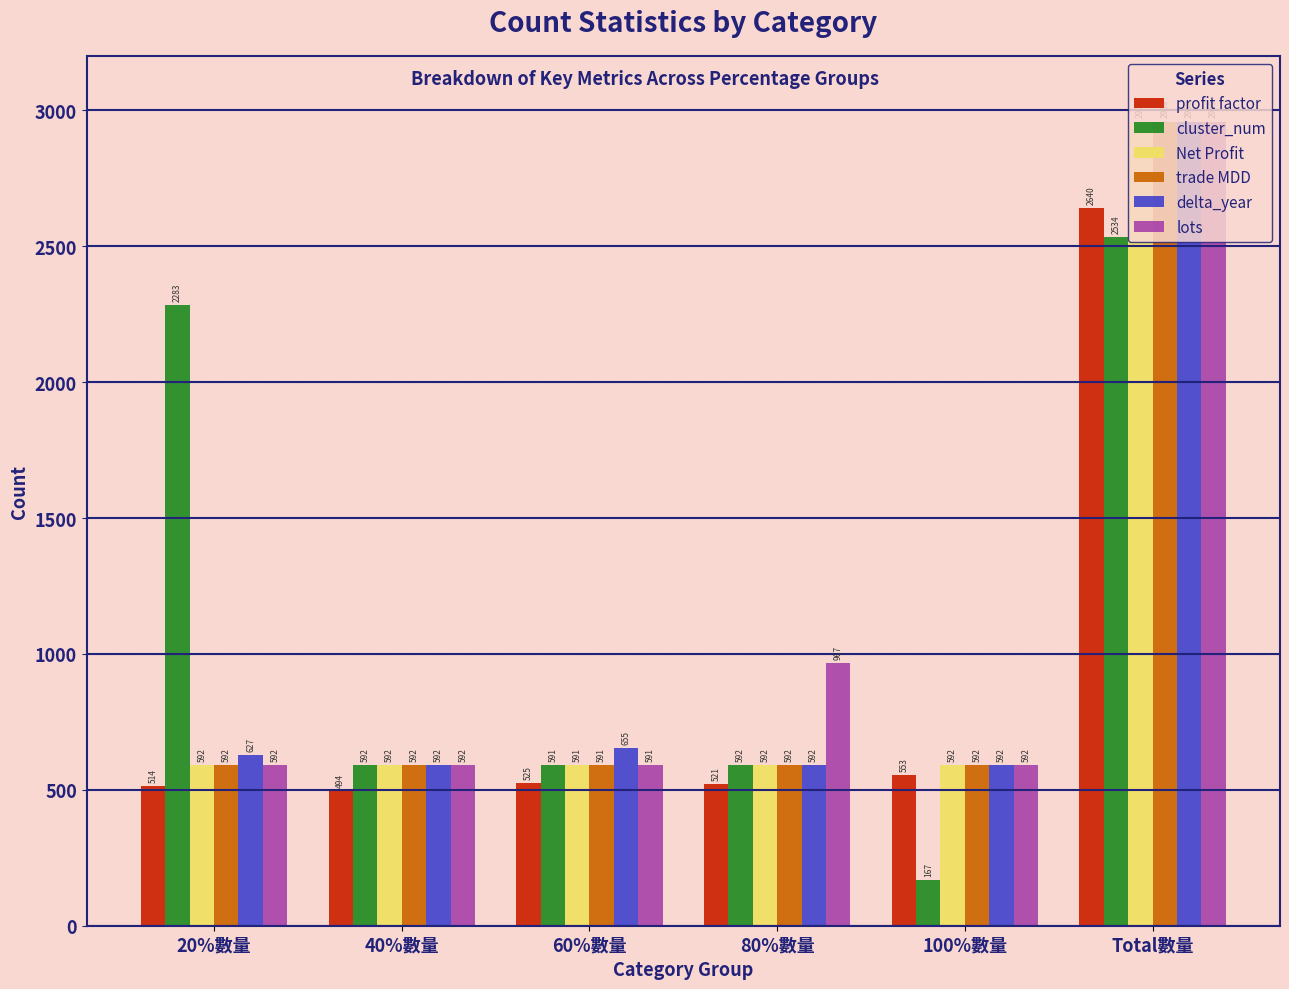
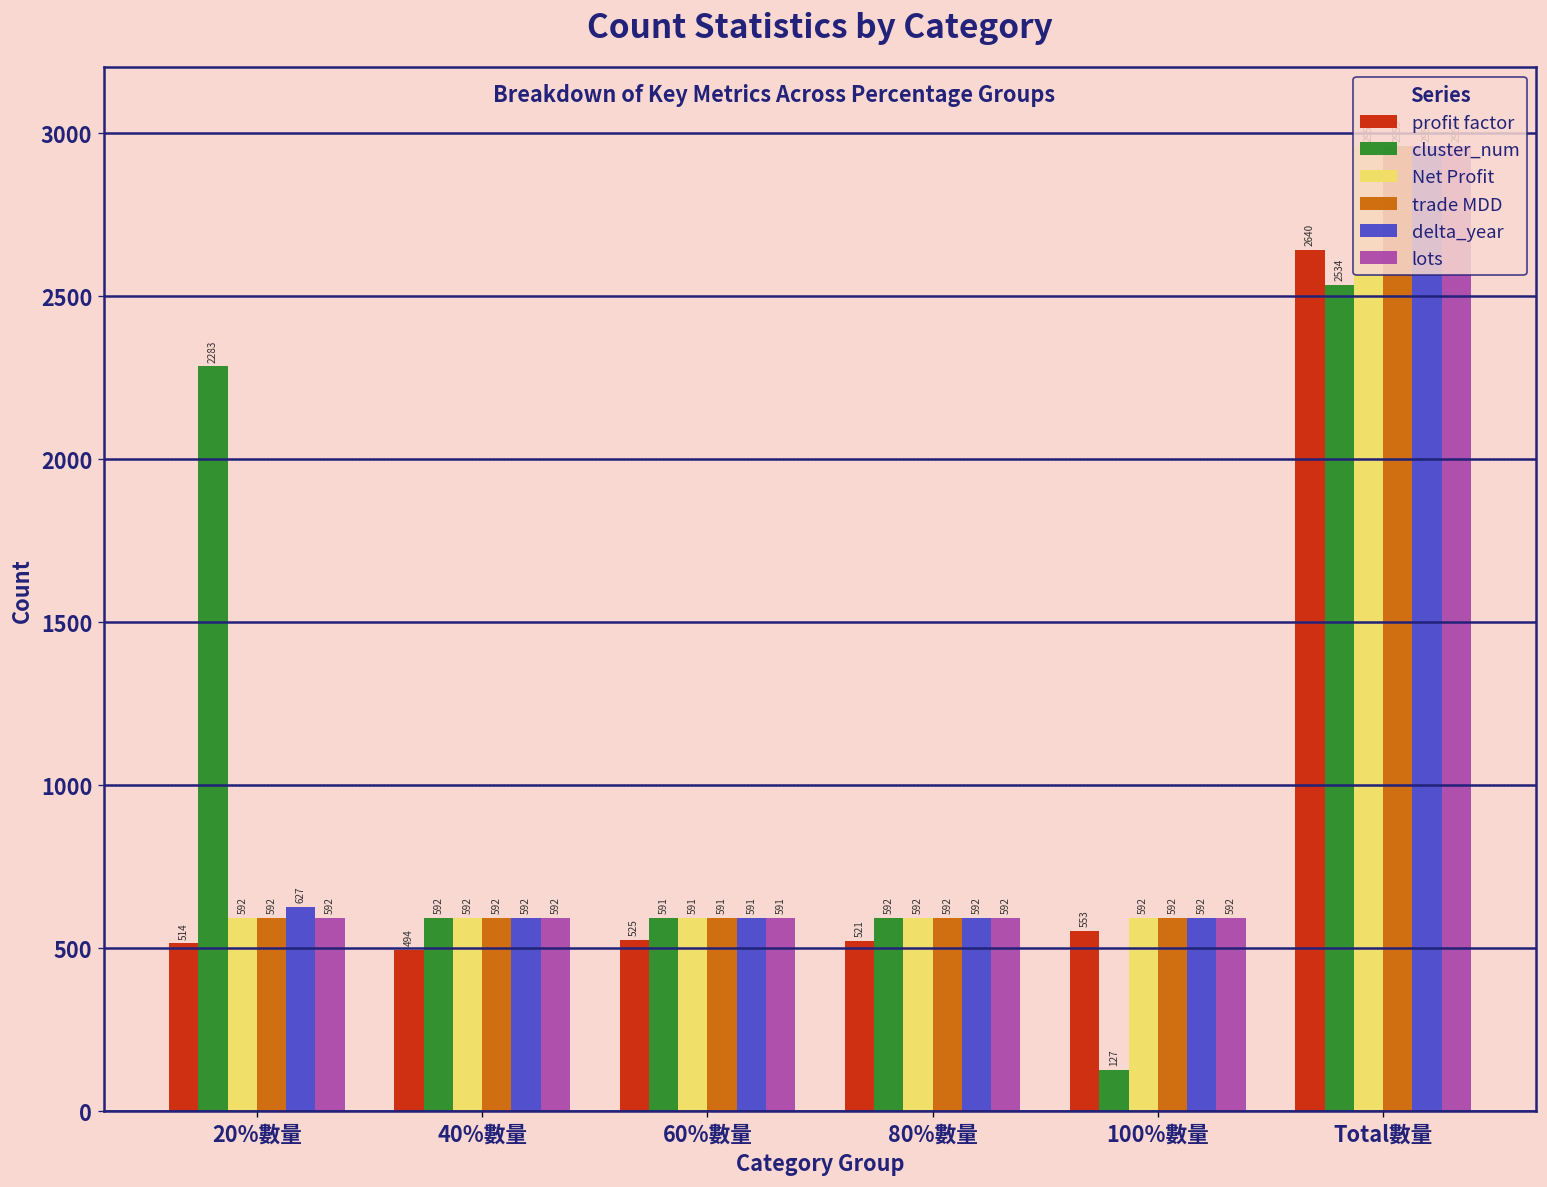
delta_year, 60%數量: 655 -> 591
lots, 80%數量: 967 -> 592
cluster_num, 100%數量: 167 -> 127
